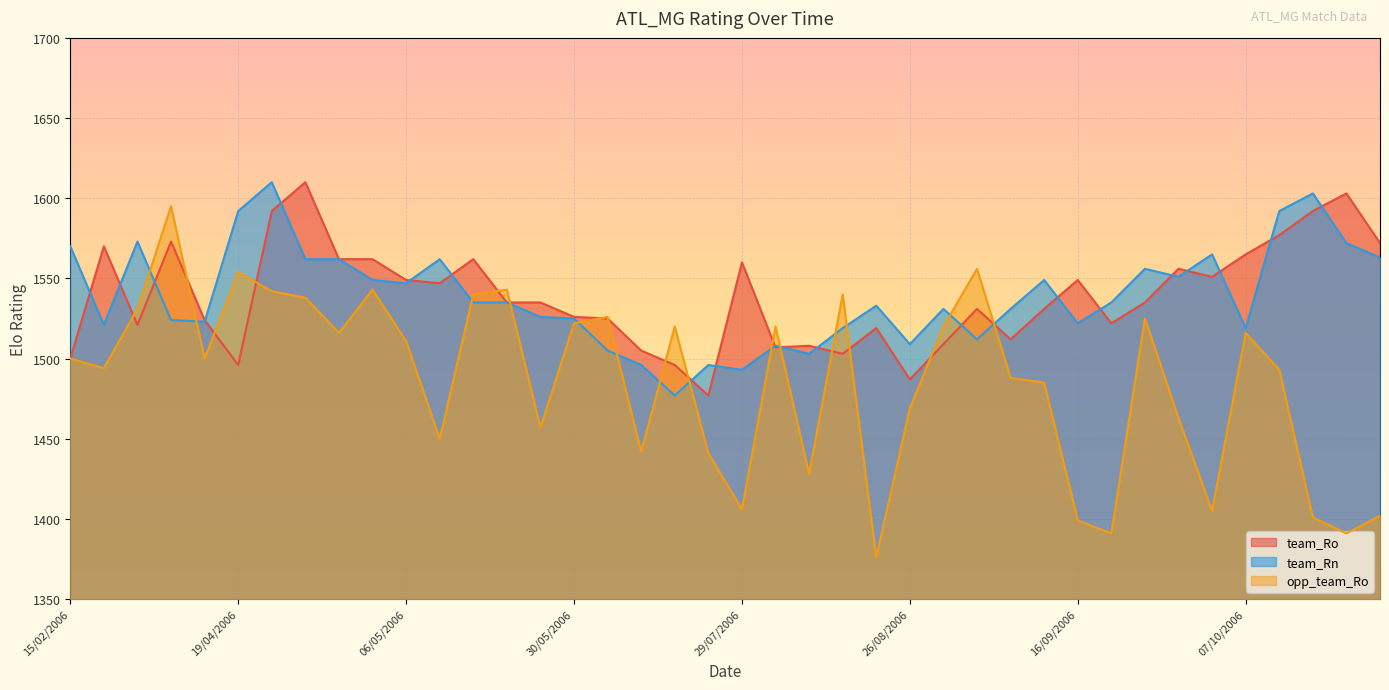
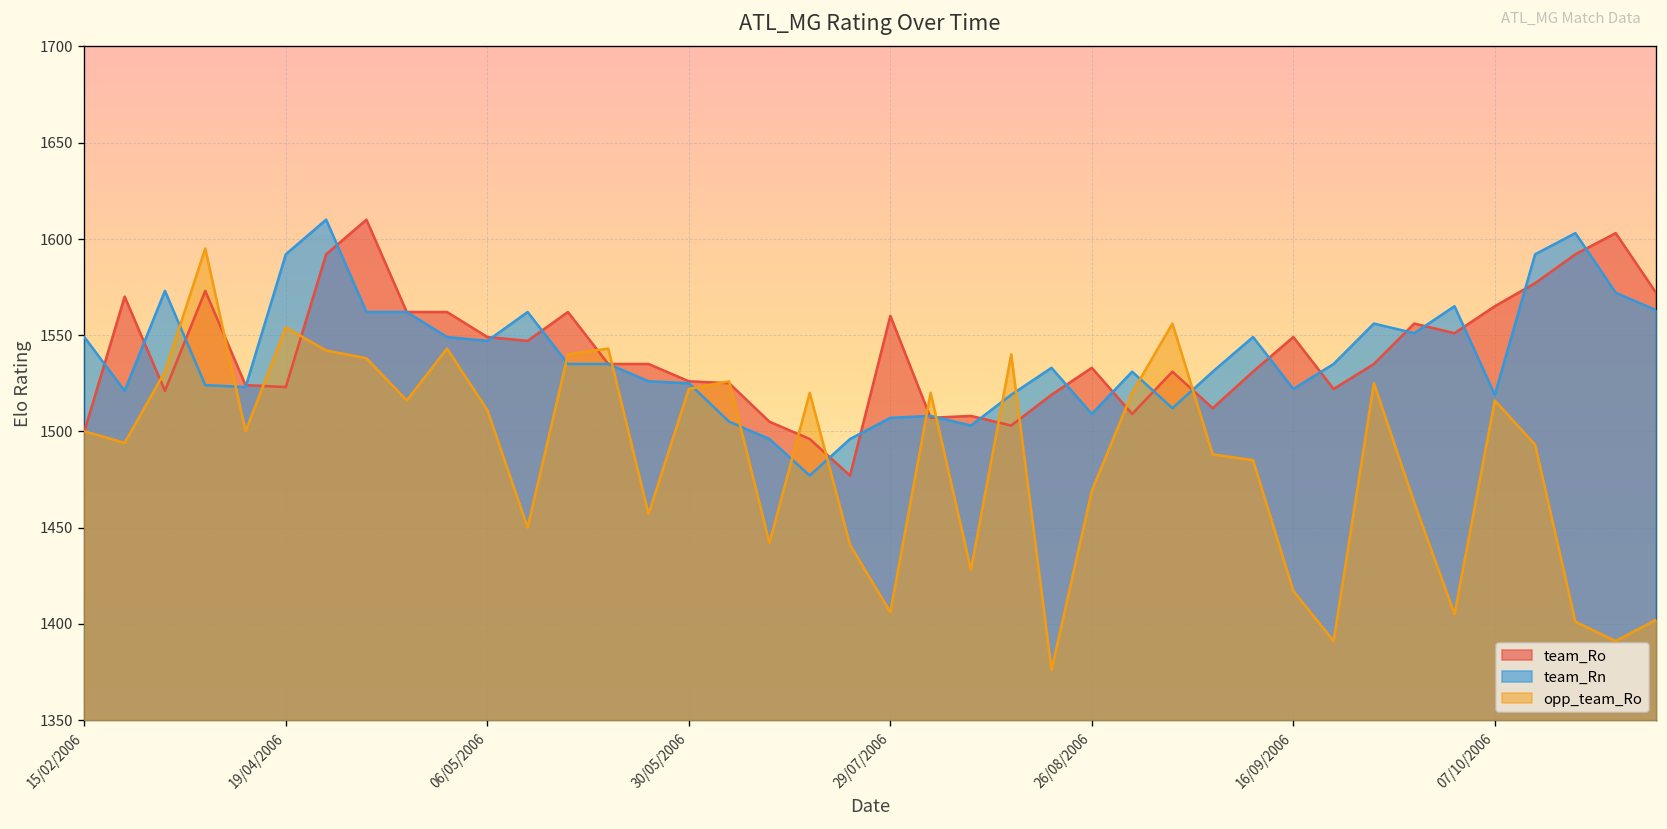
team_Rn, 15/02/2006: 1570 -> 1549
team_Ro, 19/04/2006: 1496 -> 1523
team_Rn, 29/07/2006: 1493 -> 1507
team_Ro, 26/08/2006: 1487 -> 1533
opp_team_Ro, 16/09/2006: 1399 -> 1417
